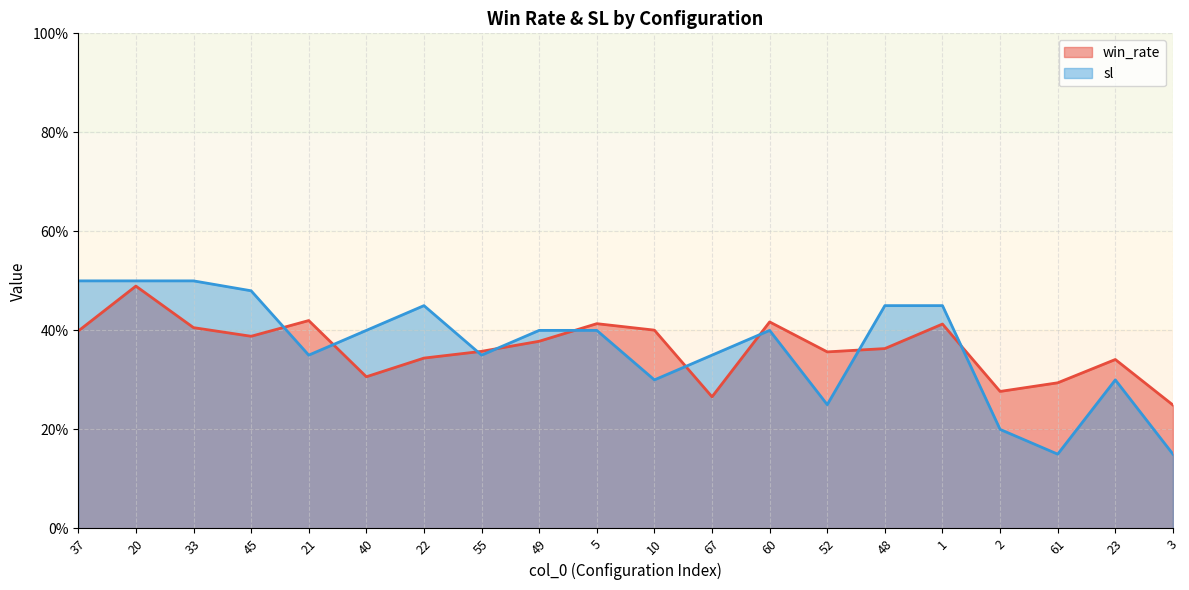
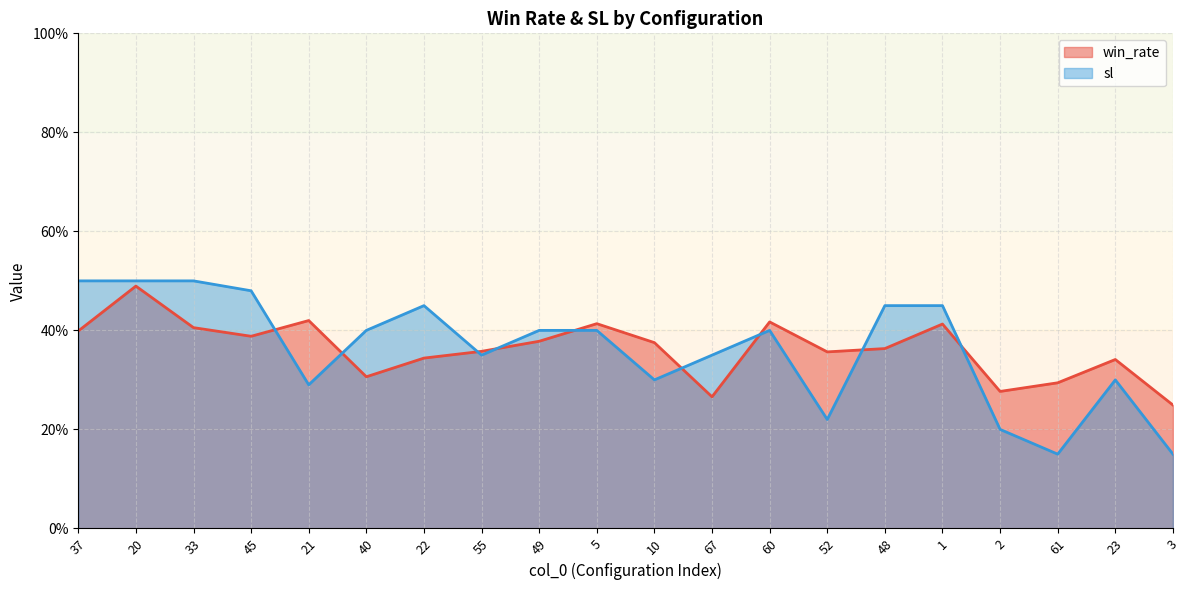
sl, 21: 35% -> 29%
win_rate, 10: 40% -> 38%
sl, 52: 25% -> 22%
